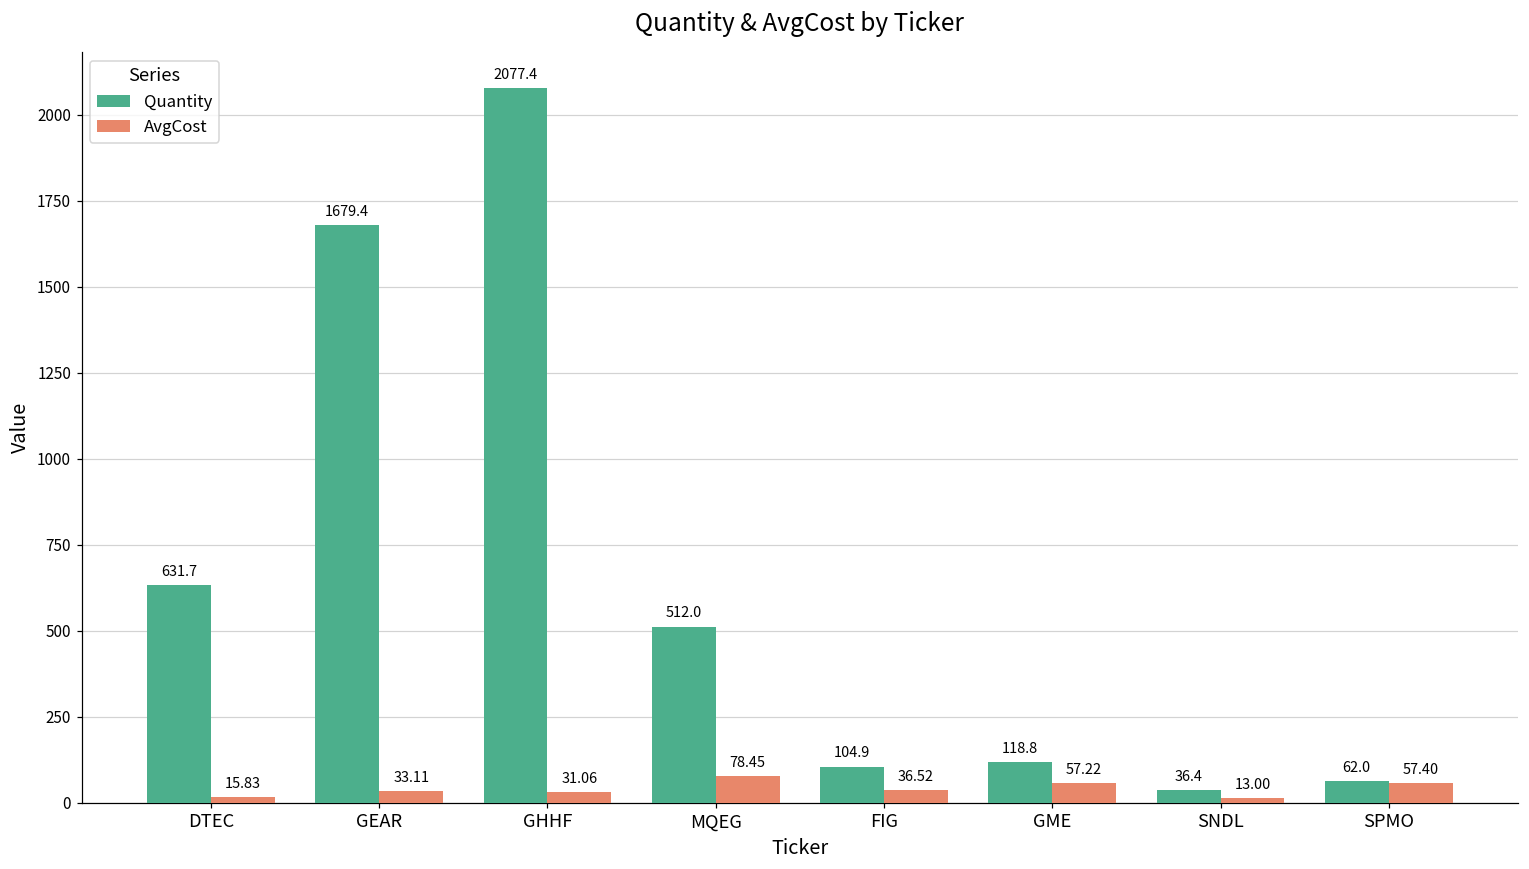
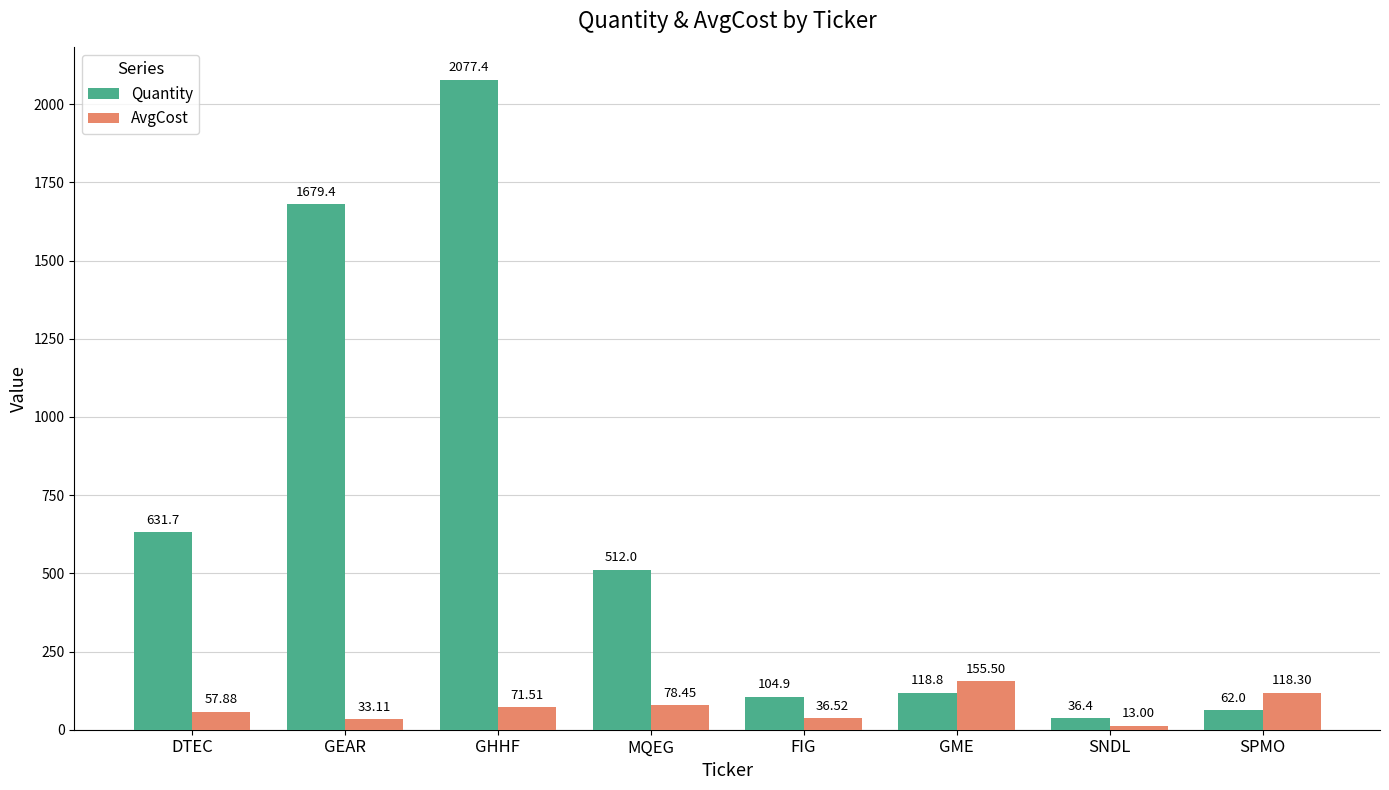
AvgCost, DTEC: 15.83 -> 57.88
AvgCost, GHHF: 31.06 -> 71.51
AvgCost, GME: 57.22 -> 155.50
AvgCost, SPMO: 57.40 -> 118.30
